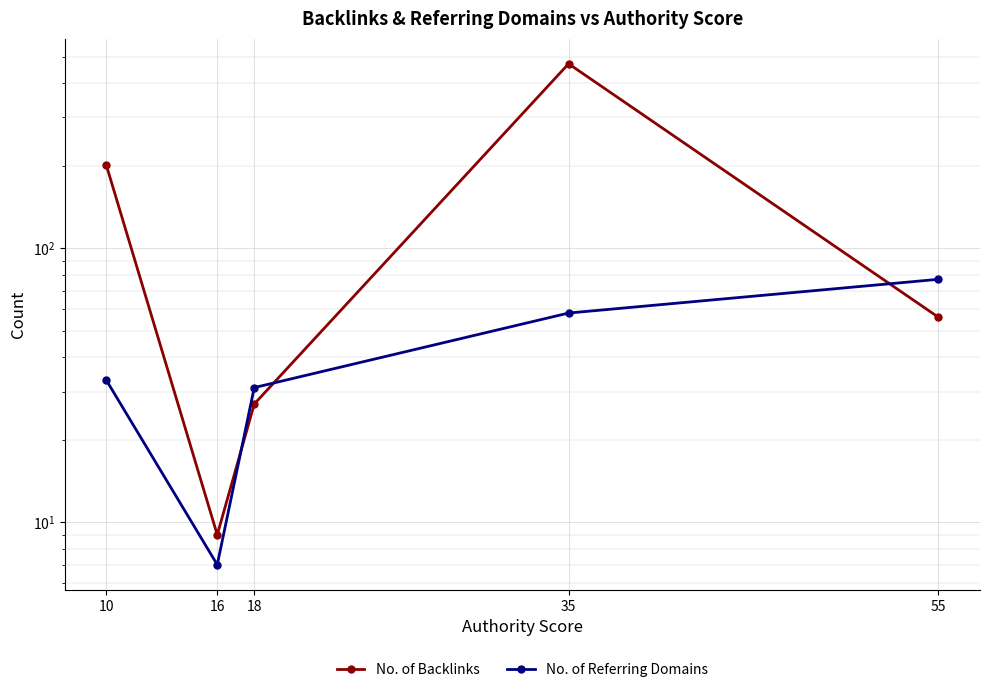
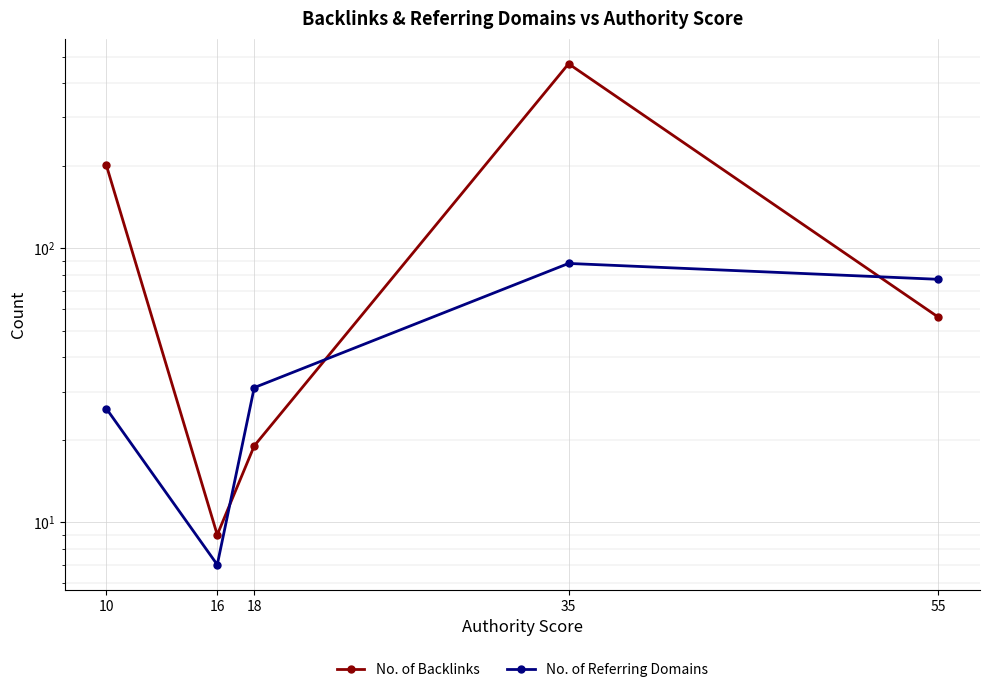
No. of Referring Domains, 10: 33 -> 26
No. of Backlinks, 18: 27 -> 19
No. of Referring Domains, 35: 58 -> 88
